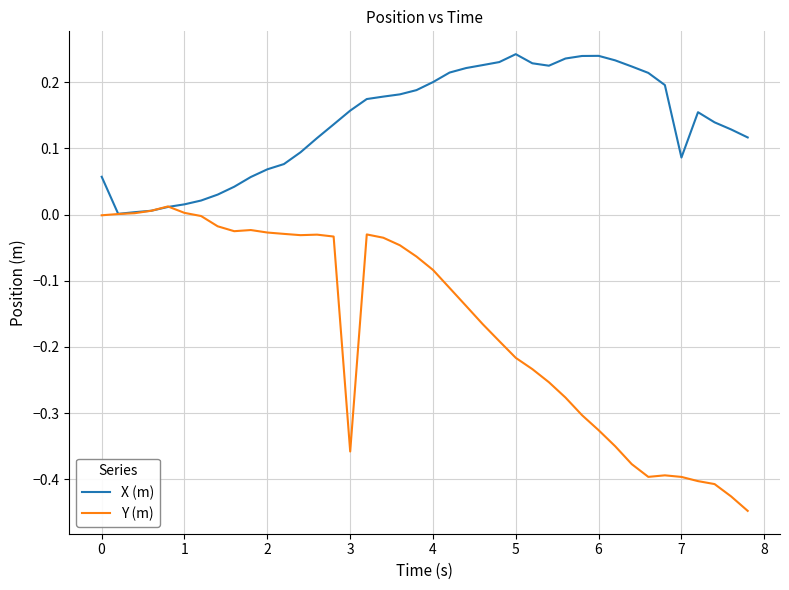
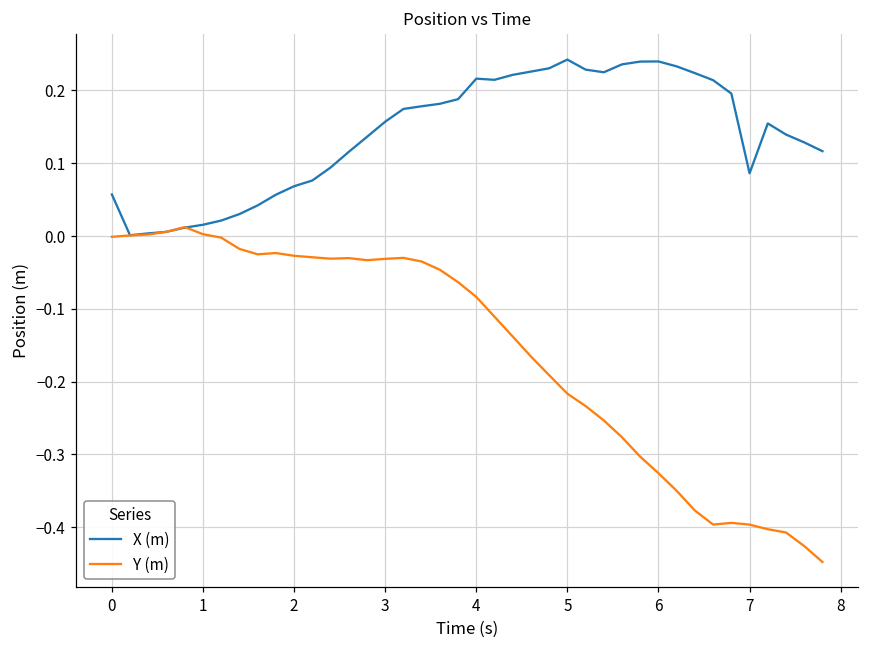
Y (m), 3: -0.36 -> -0.03
X (m), 4: 0.20 -> 0.22
